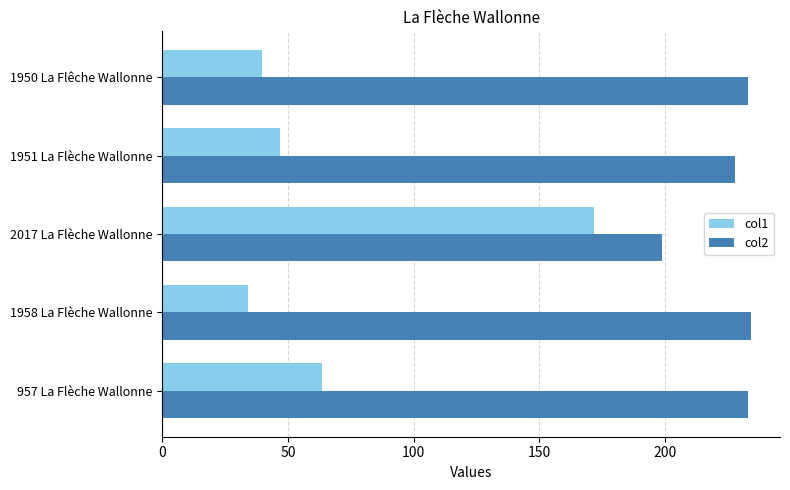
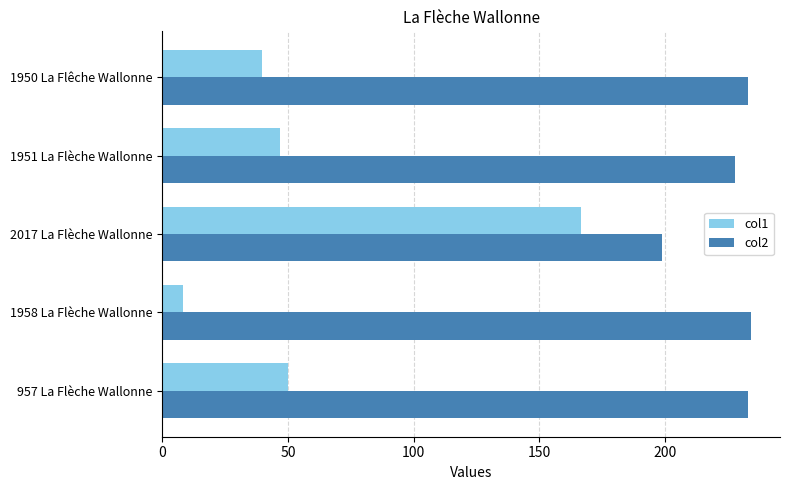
col1, 2017 La Flèche Wallonne: 172 -> 166
col1, 1958 La Flèche Wallonne: 34 -> 8
col1, 957 La Flèche Wallonne: 63 -> 50
